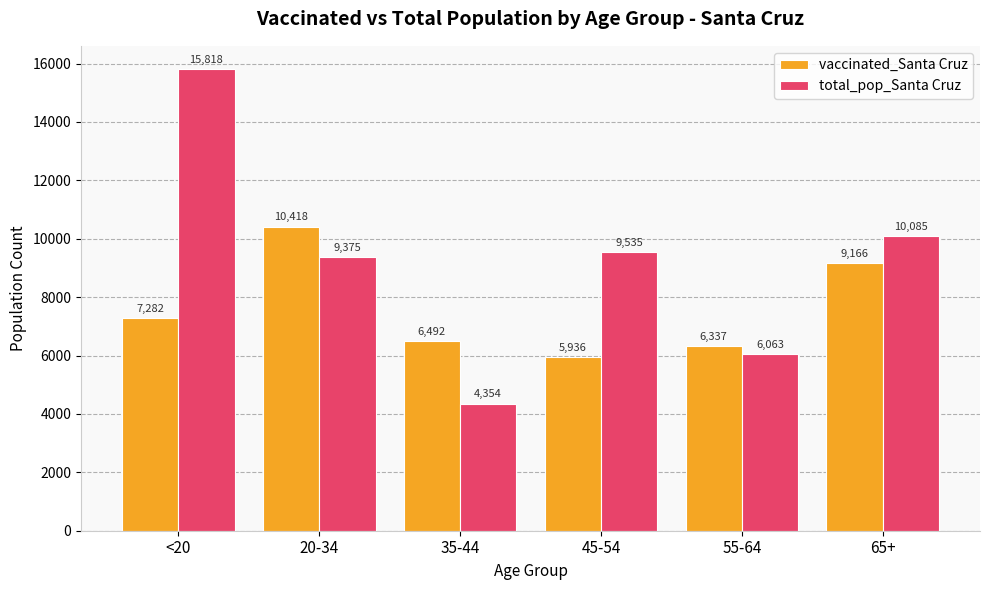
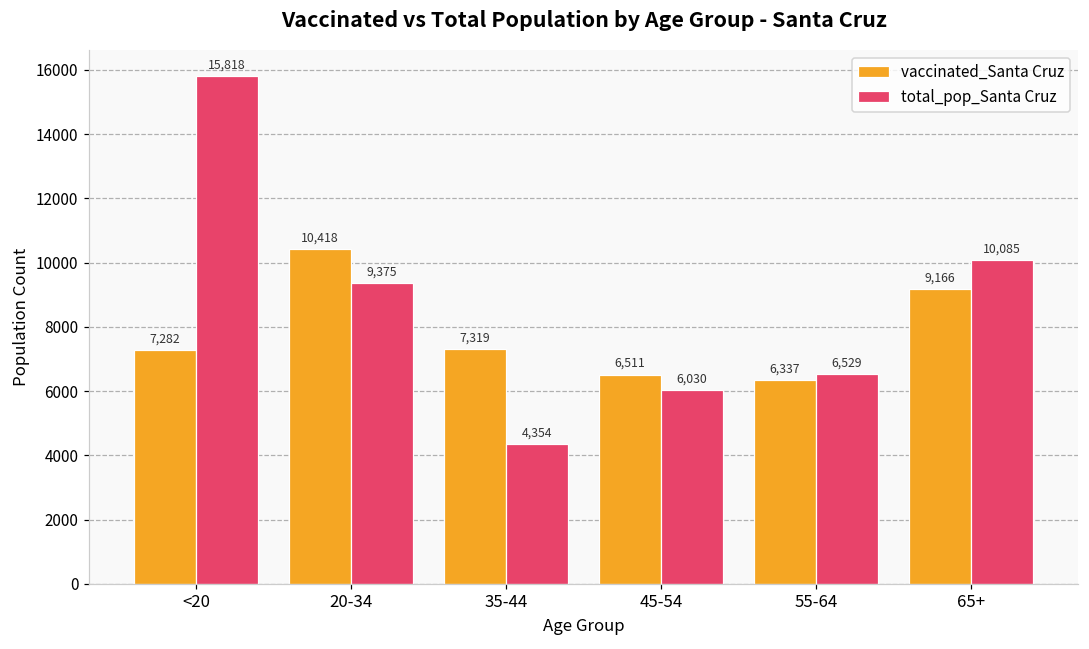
vaccinated_Santa Cruz, 35-44: 6,492 -> 7,319
vaccinated_Santa Cruz, 45-54: 5,936 -> 6,511
total_pop_Santa Cruz, 45-54: 9,535 -> 6,030
total_pop_Santa Cruz, 55-64: 6,063 -> 6,529
